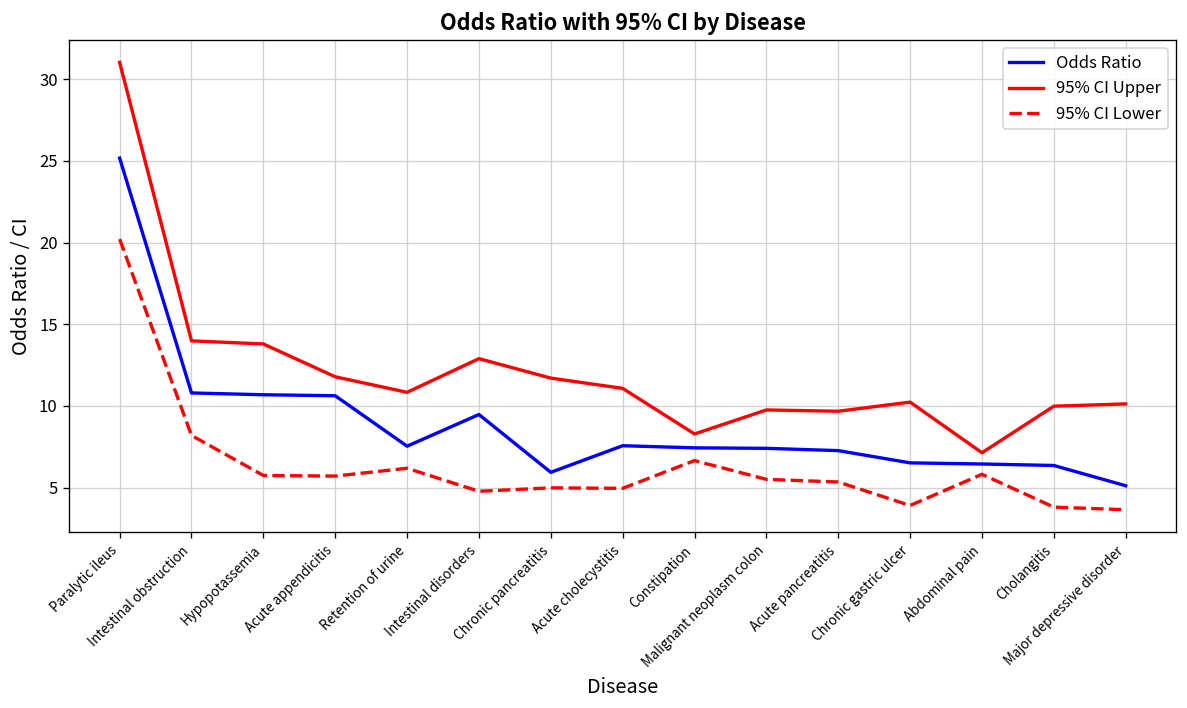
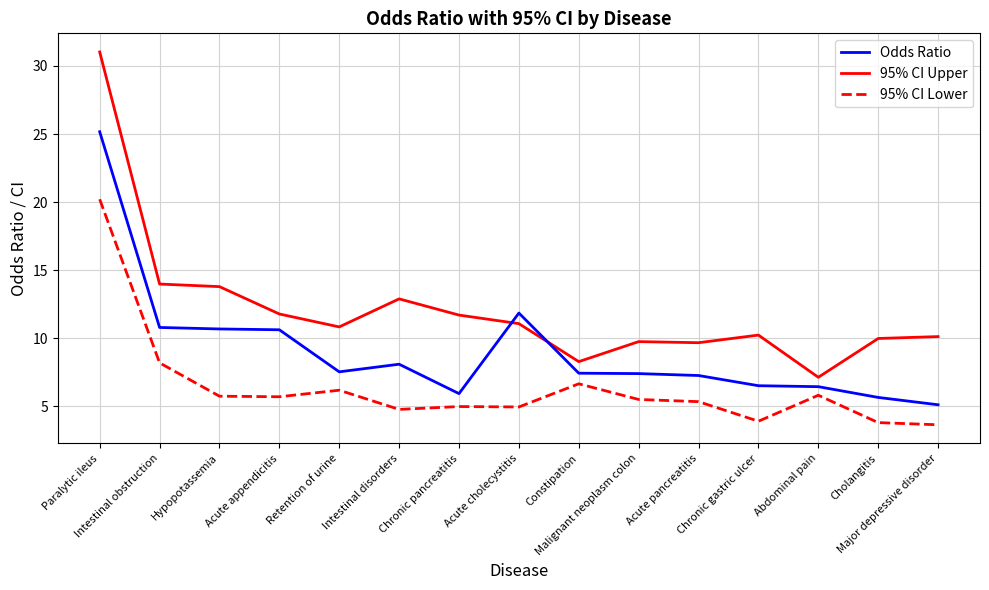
Odds Ratio, Intestinal disorders: 9.5 -> 8.1
Odds Ratio, Acute cholecystitis: 7.6 -> 11.9
Odds Ratio, Cholangitis: 6.4 -> 5.7
